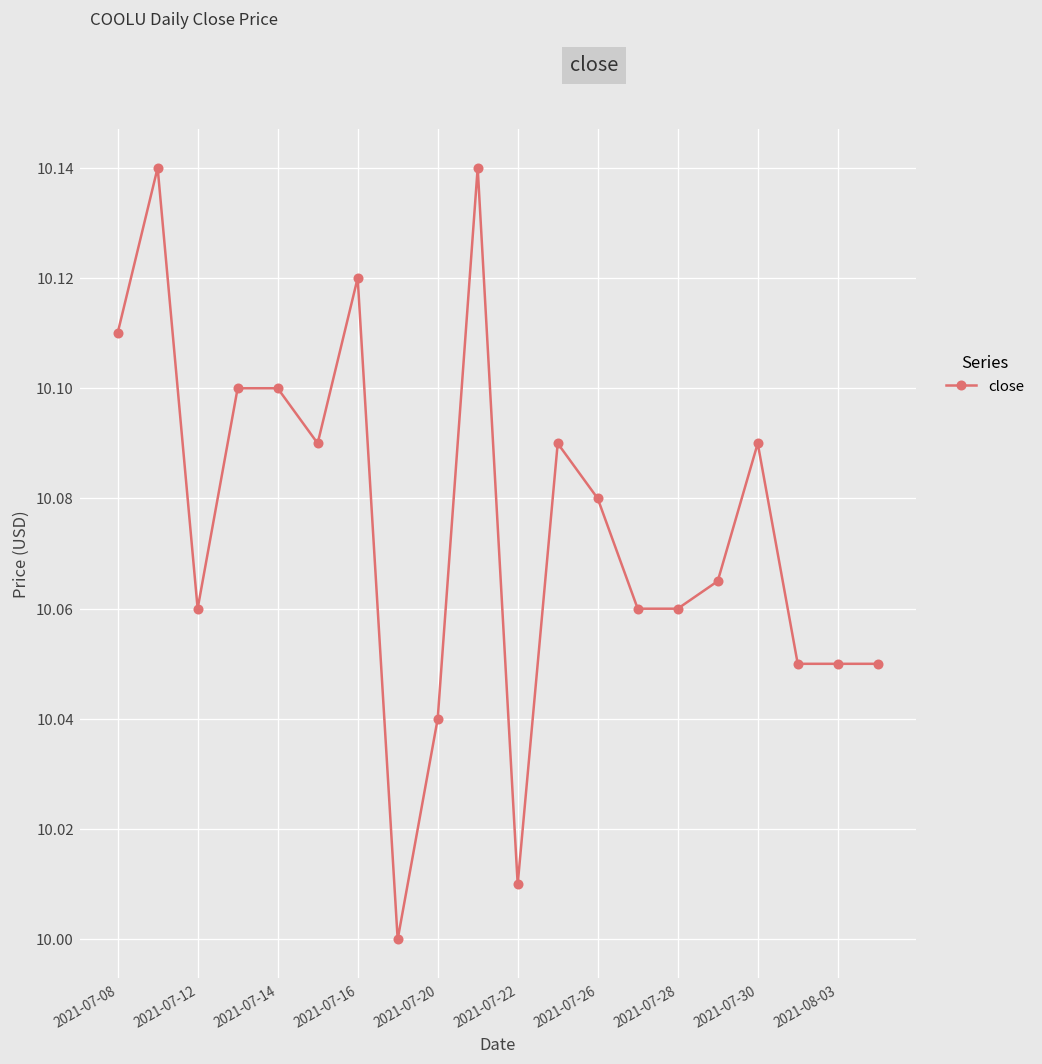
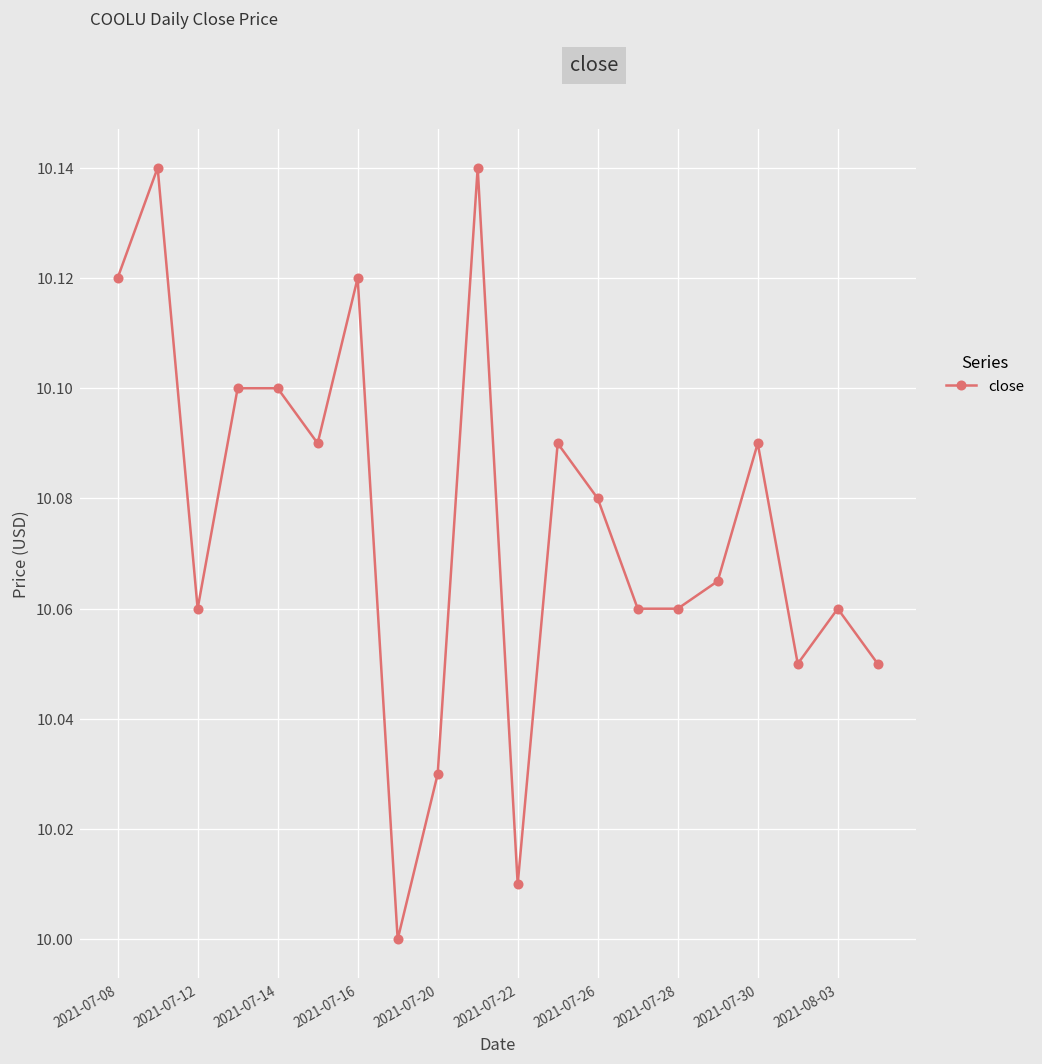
2021-07-08: 10.11 -> 10.12
2021-07-20: 10.04 -> 10.03
2021-08-03: 10.05 -> 10.06
